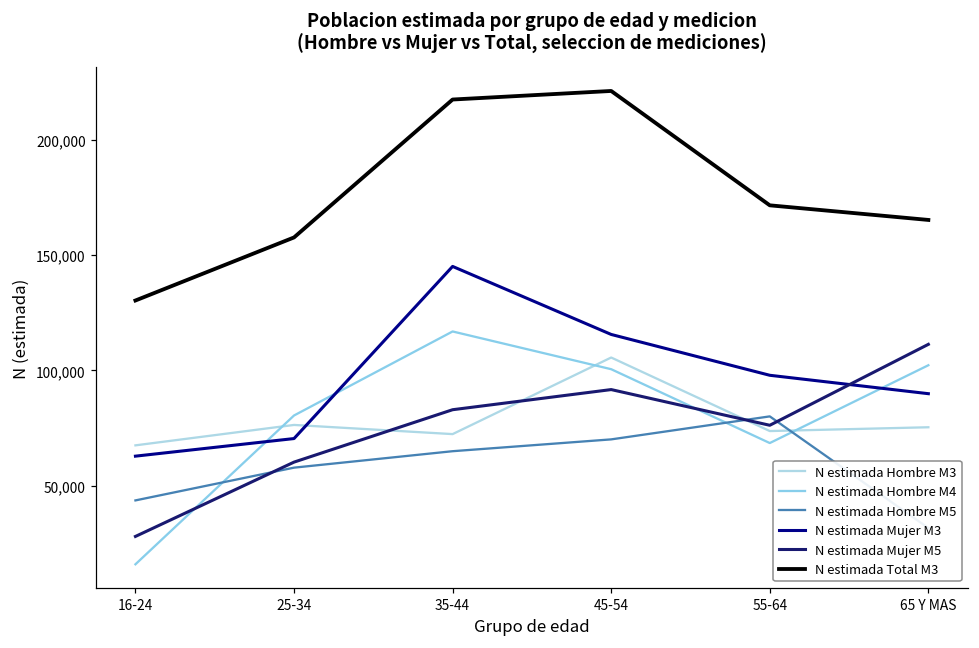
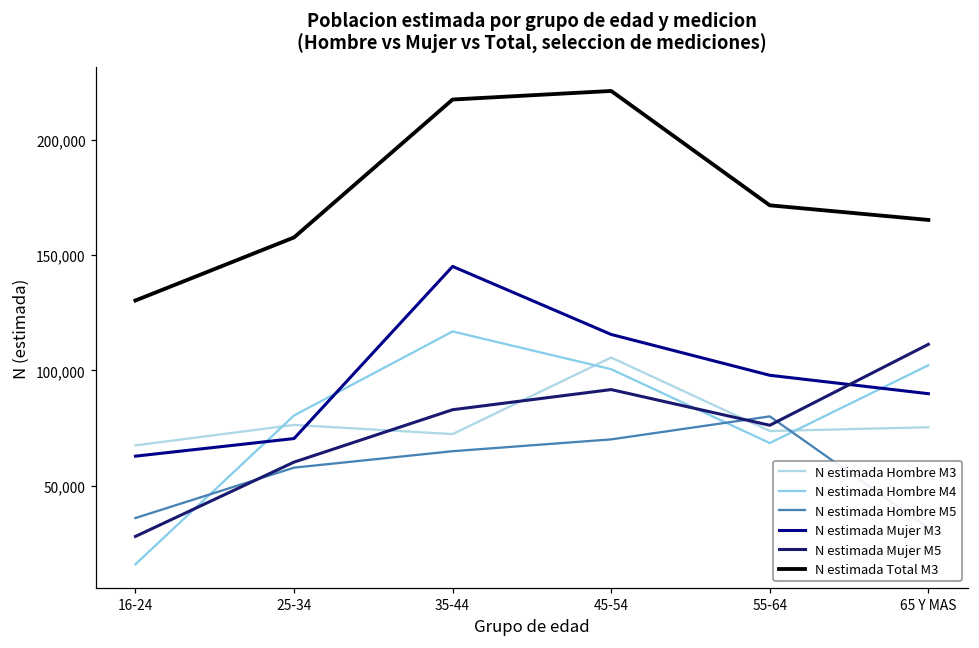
N estimada Hombre M5, 16-24: 44,000 -> 36,000
